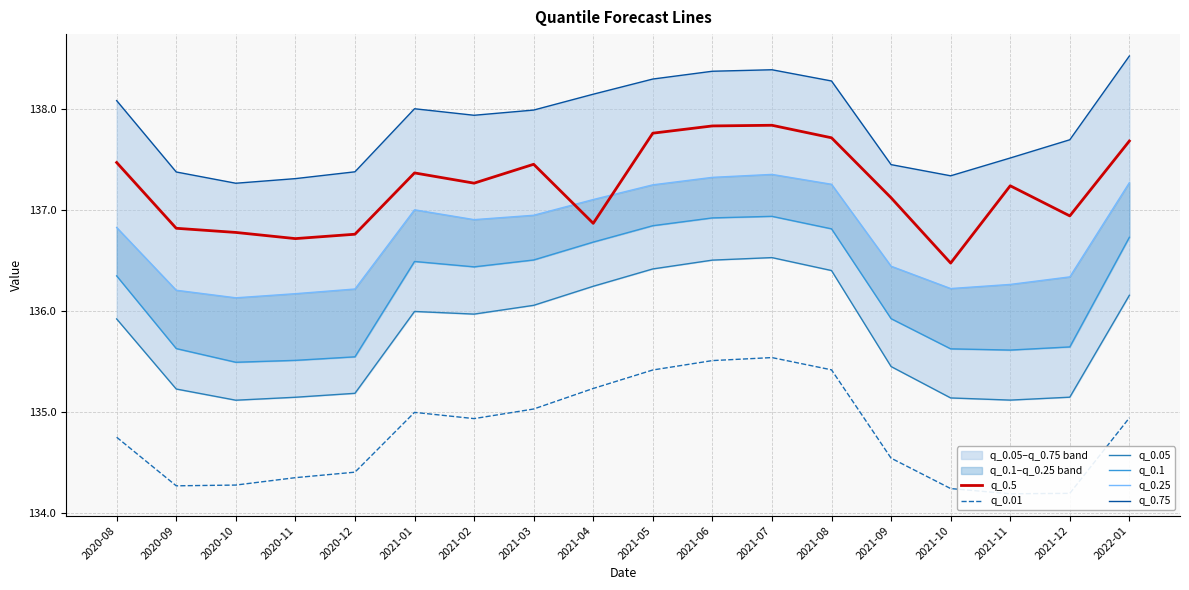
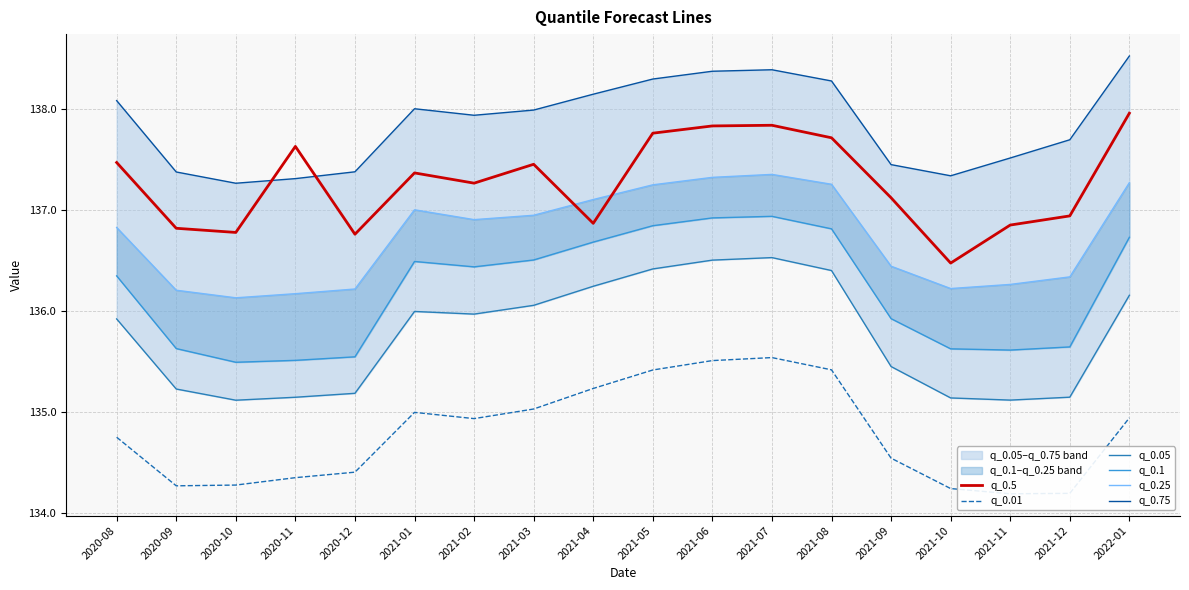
q_0.5, 2020-11: 136.72 -> 137.63
q_0.5, 2021-11: 137.24 -> 136.85
q_0.5, 2022-01: 137.69 -> 137.96
